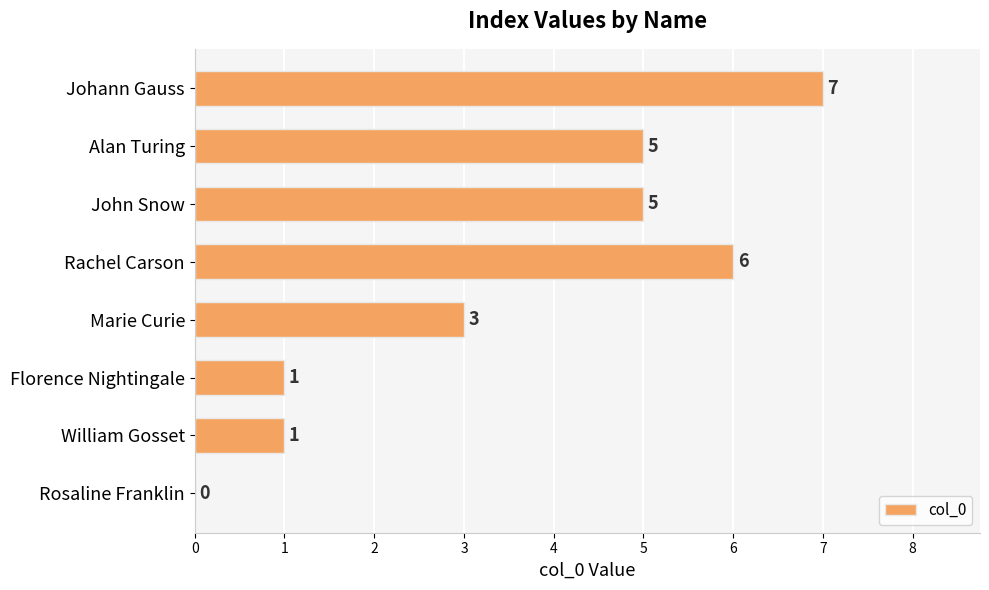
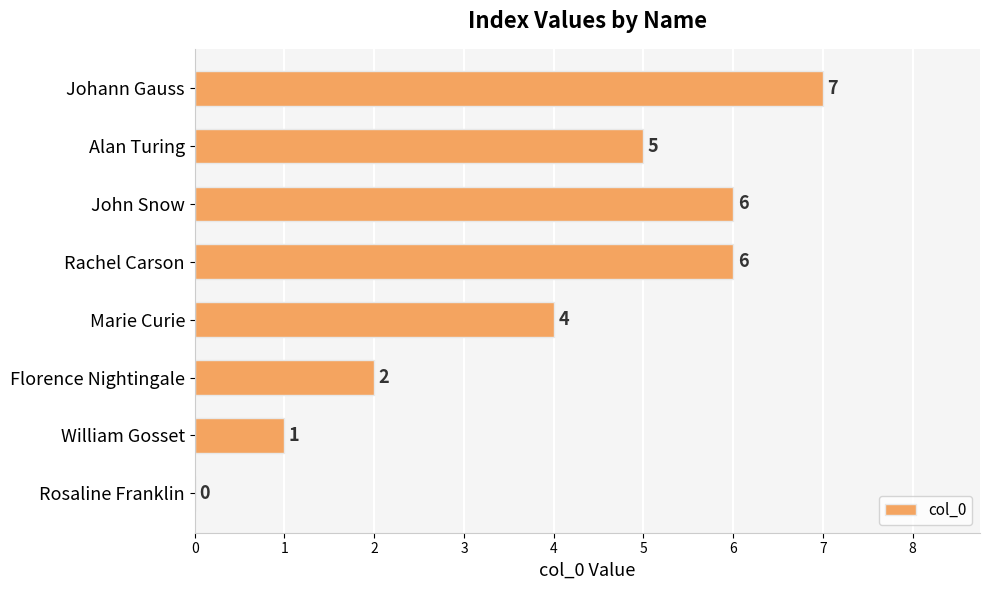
John Snow: 5 -> 6
Marie Curie: 3 -> 4
Florence Nightingale: 1 -> 2
